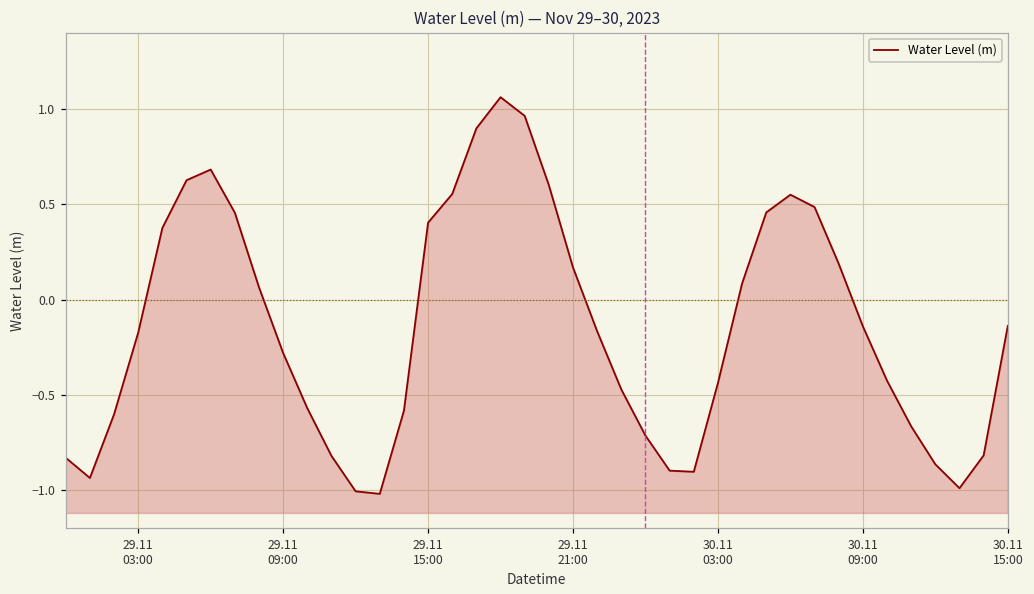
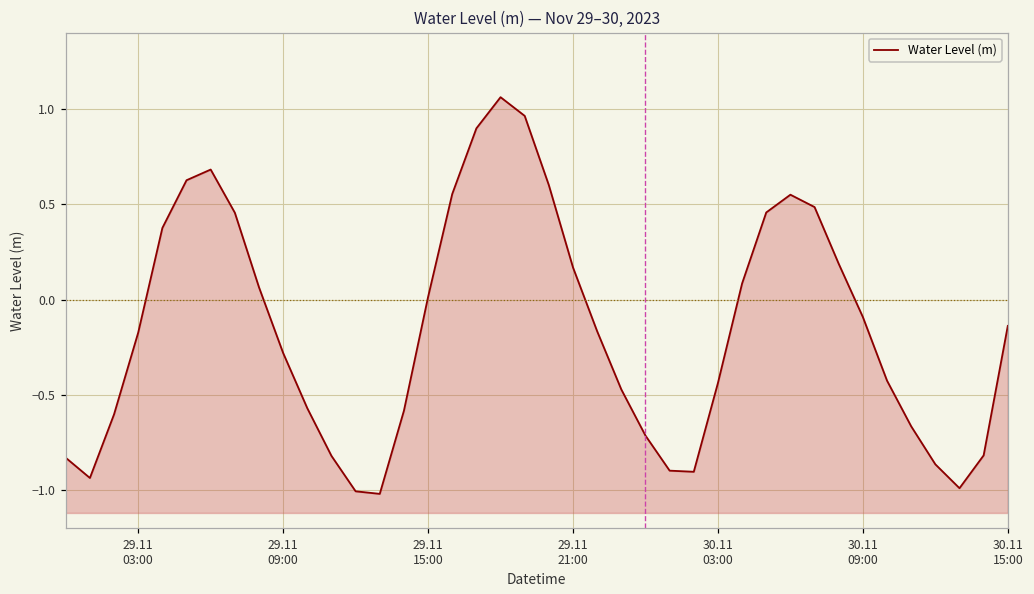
29.11 15:00: 0.40 -> 0.01
30.11 09:00: -0.14 -> -0.09
